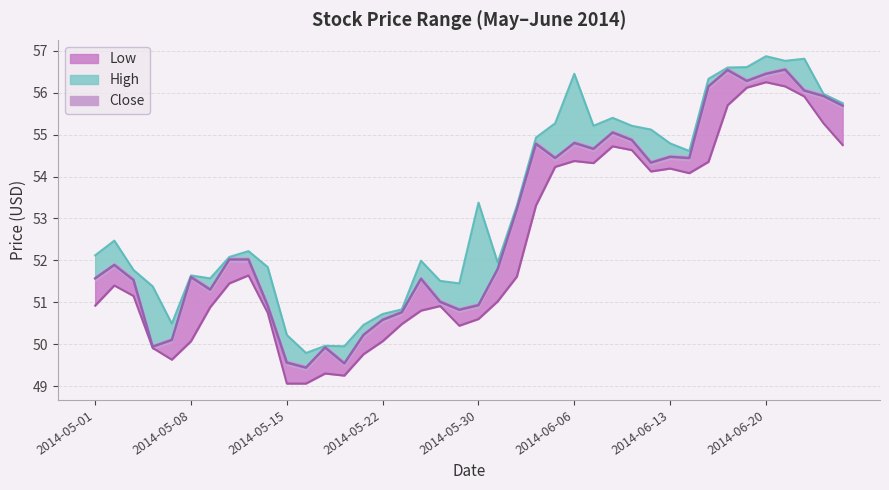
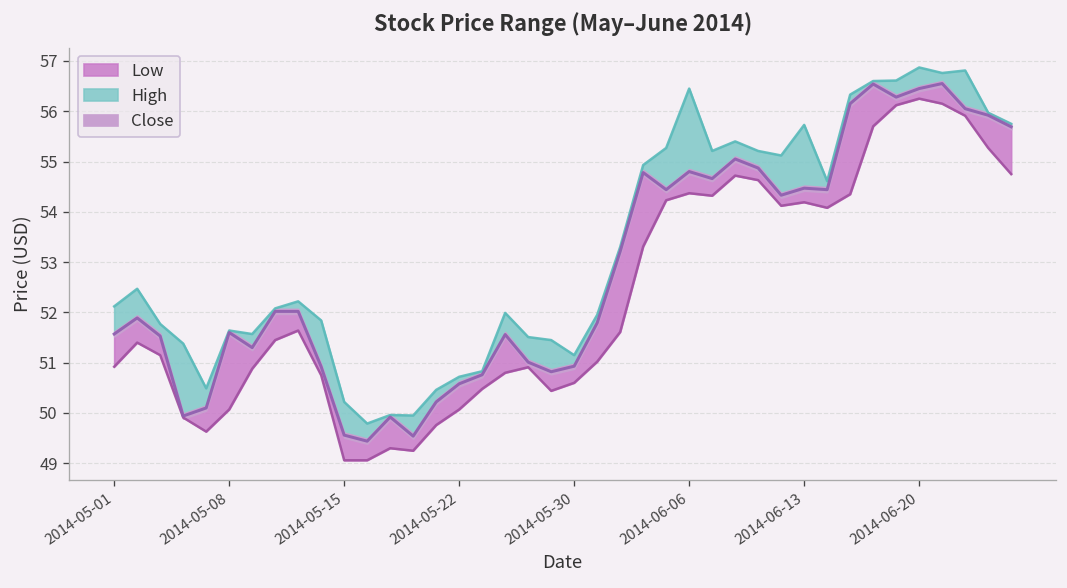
High, 2014-05-30: 53.4 -> 51.2
High, 2014-06-13: 54.8 -> 55.7
